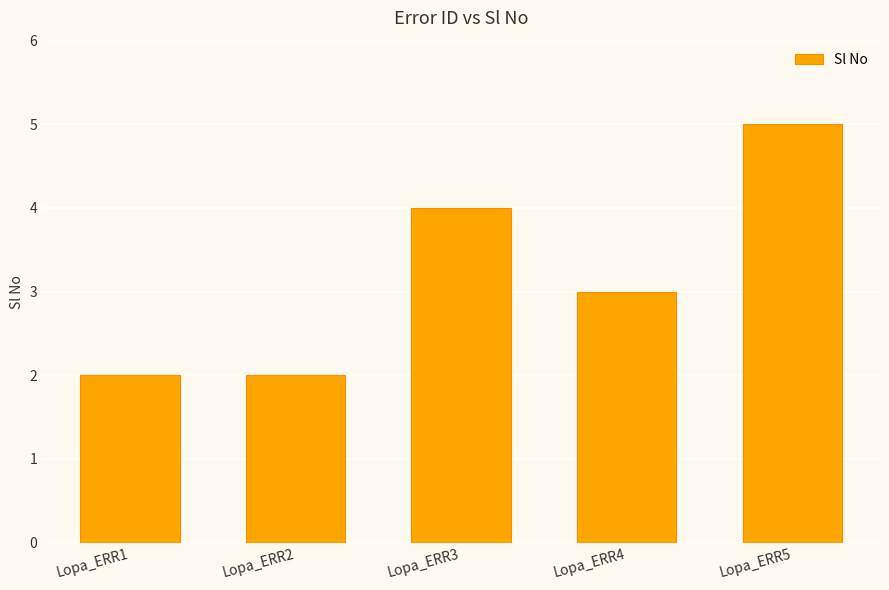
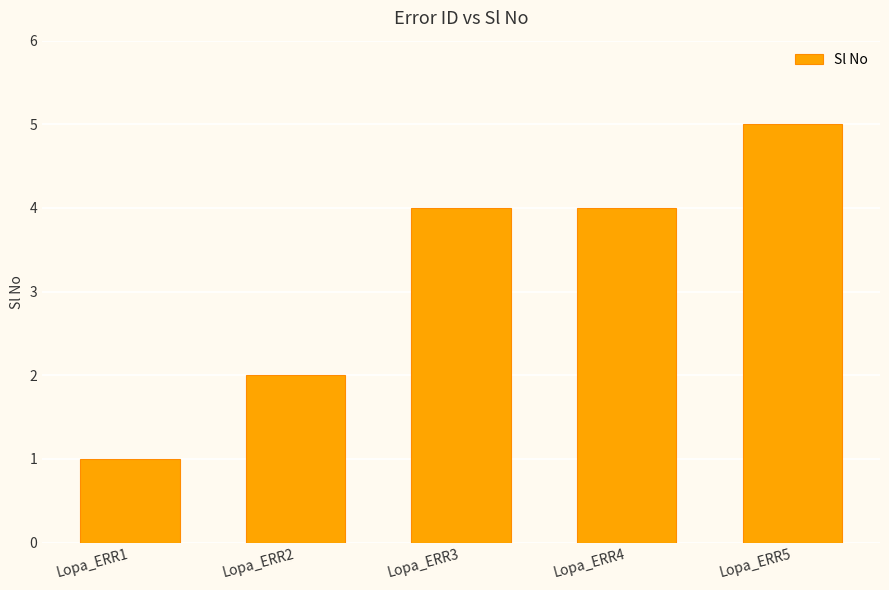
Lopa_ERR1: 2 -> 1
Lopa_ERR4: 3 -> 4
